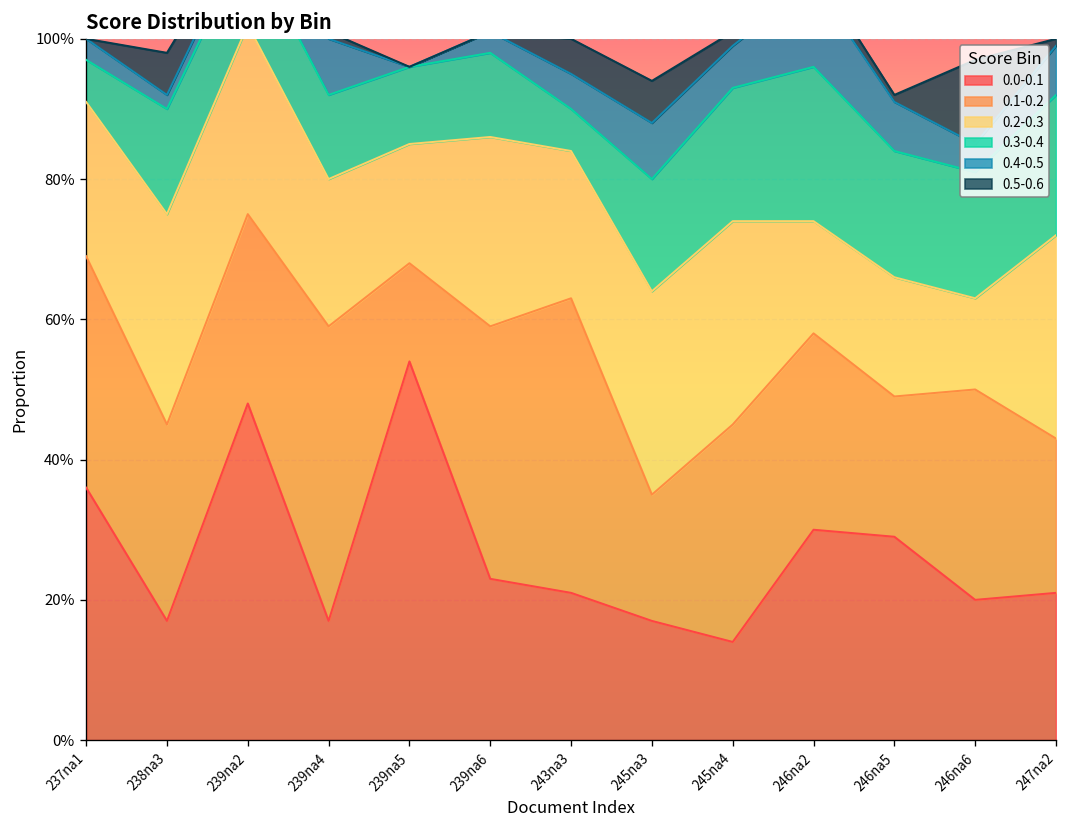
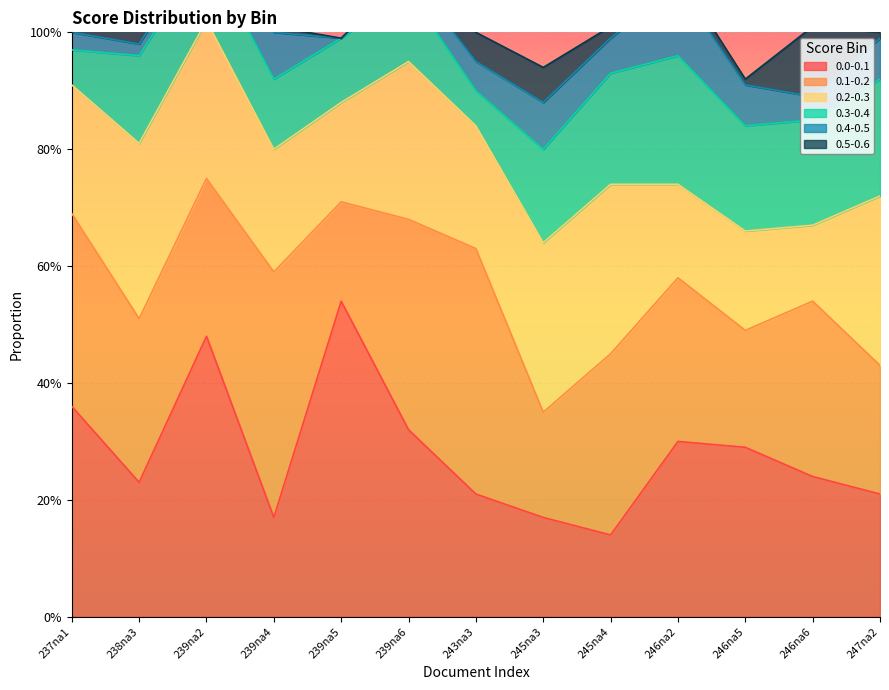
0.0-0.1, 238na3: 17% -> 23%
0.1-0.2, 239na5: 14% -> 17%
0.0-0.1, 239na6: 23% -> 32%
0.0-0.1, 246na6: 20% -> 24%
